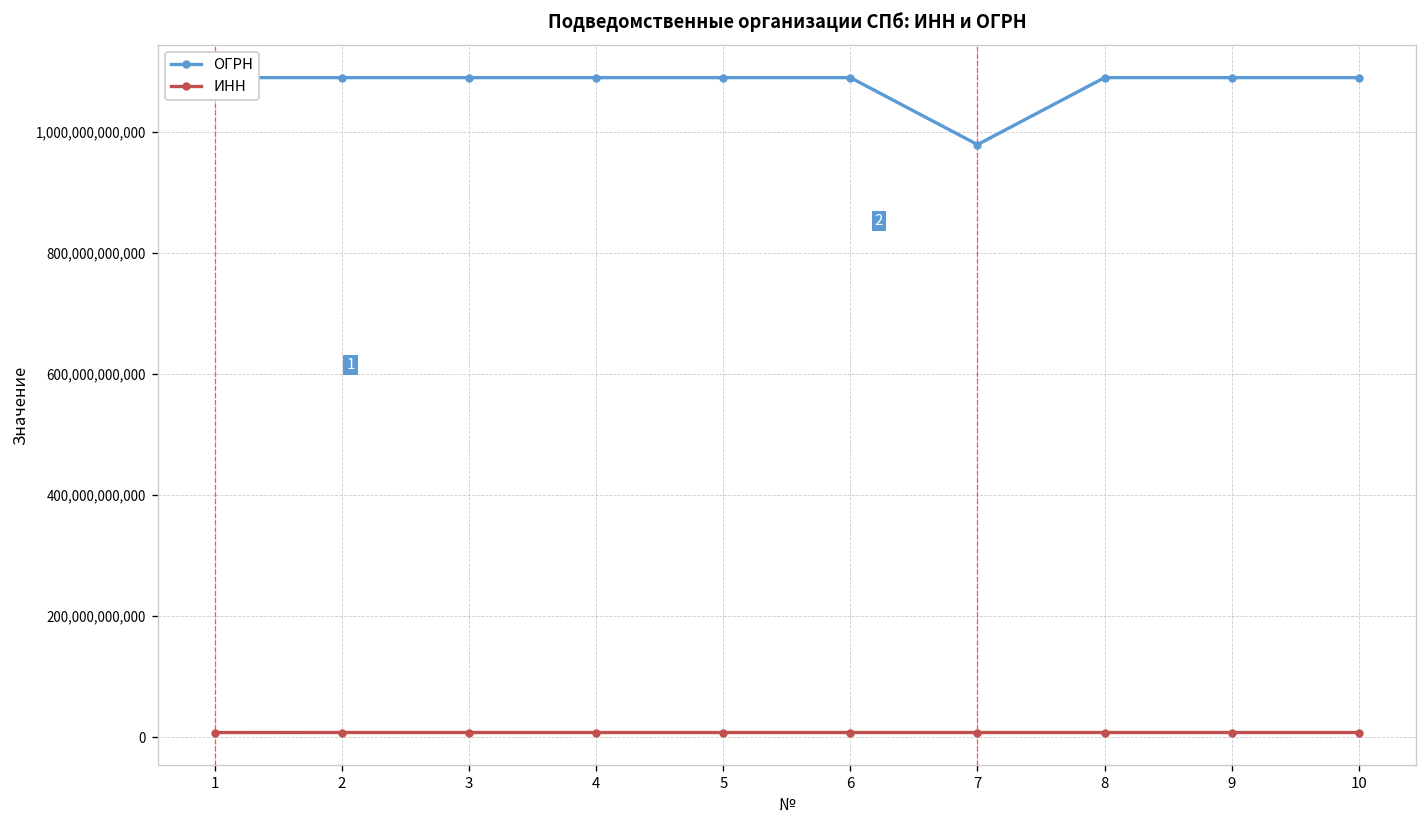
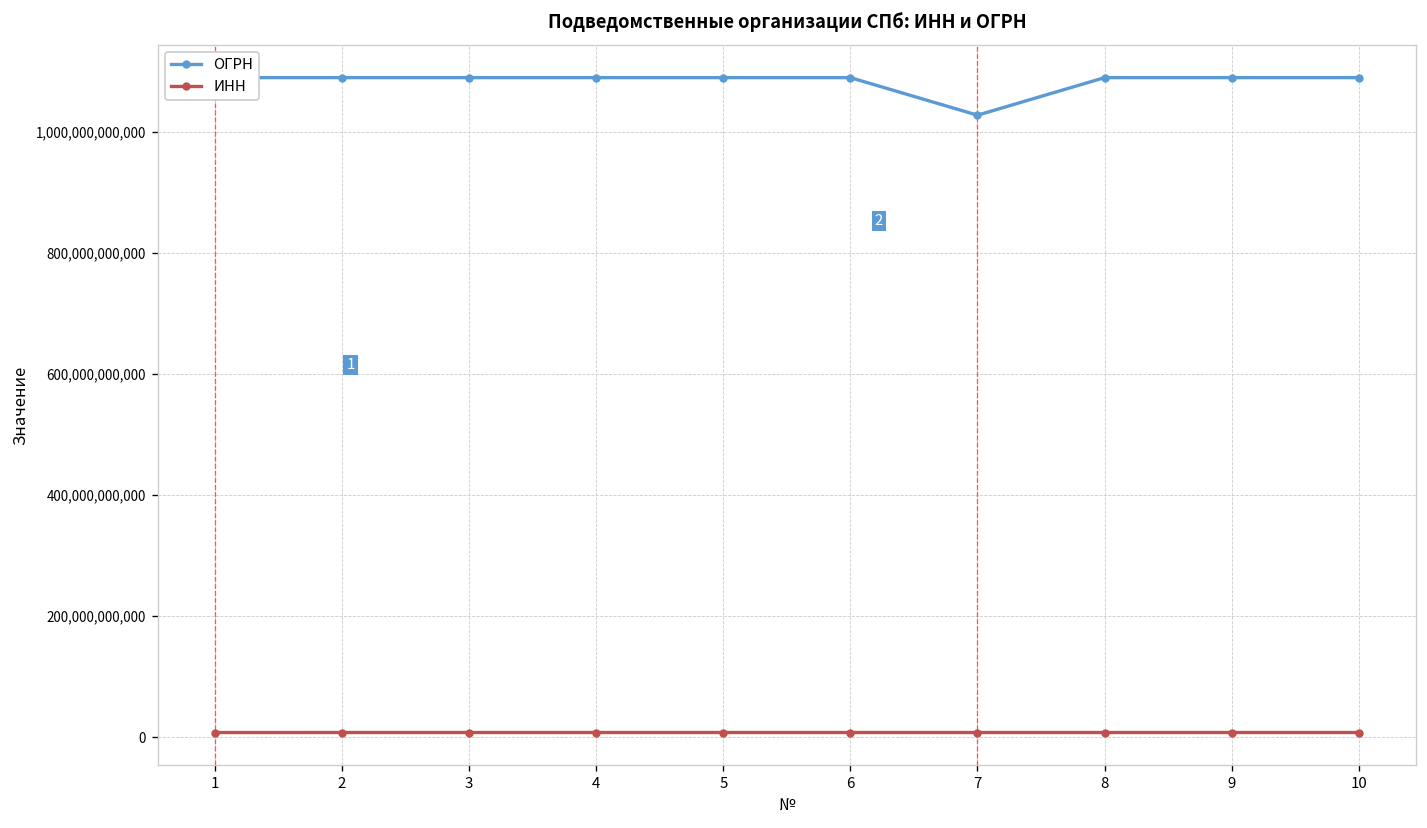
ОГРН, 7: 980,000,000,000 -> 1,030,000,000,000
